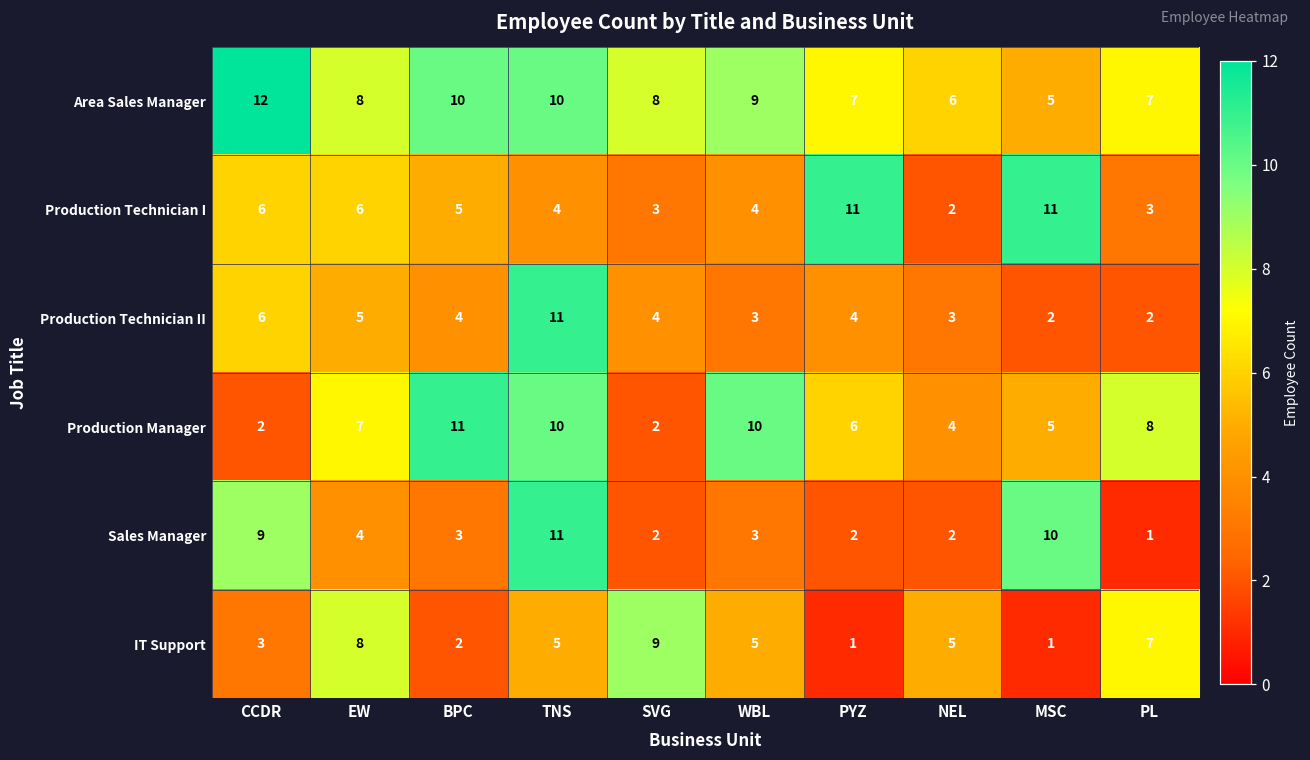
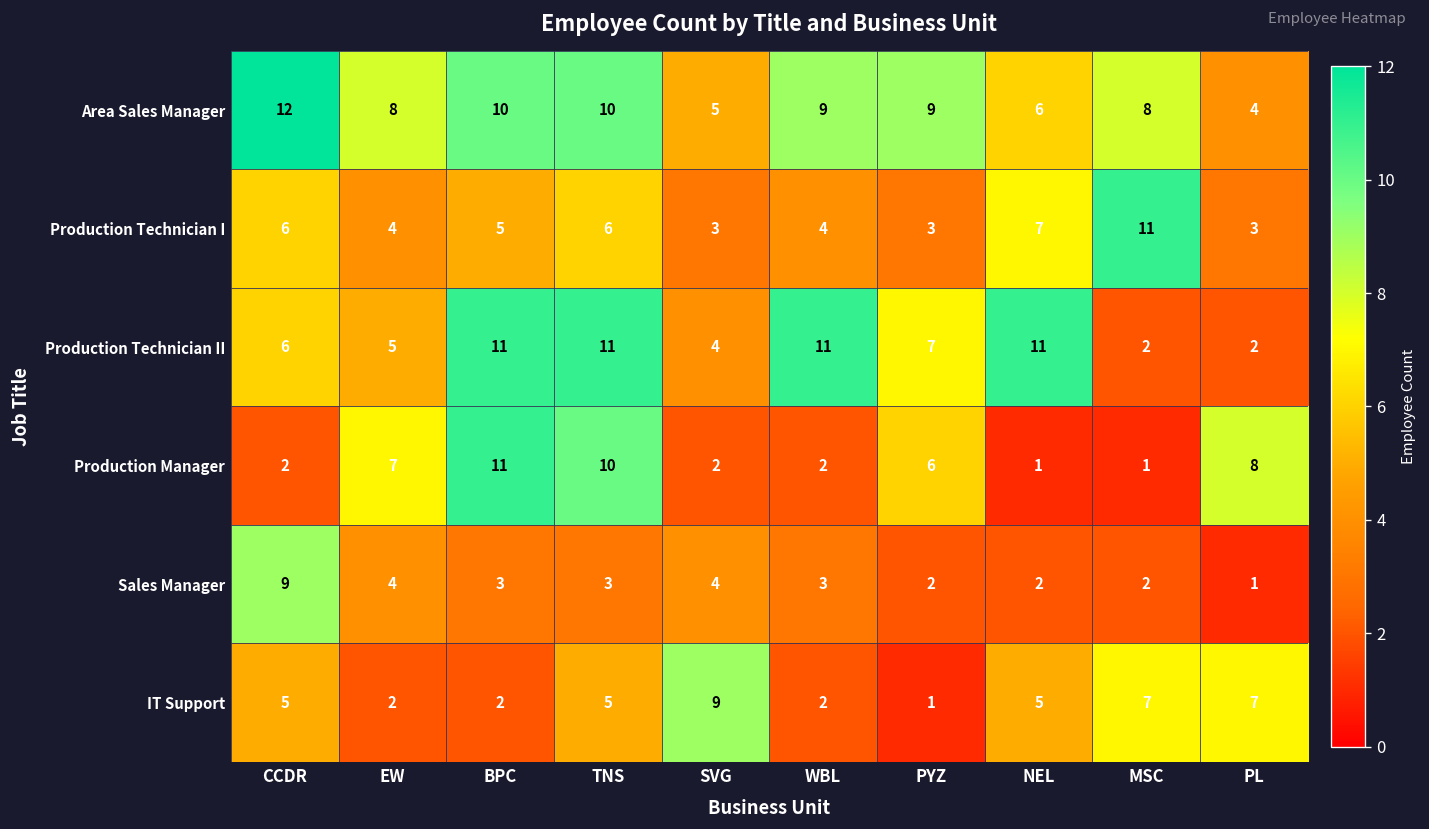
Area Sales Manager, SVG: 8 -> 5
Area Sales Manager, PYZ: 7 -> 9
Area Sales Manager, MSC: 5 -> 8
Area Sales Manager, PL: 7 -> 4
Production Technician I, EW: 6 -> 4
Production Technician I, TNS: 4 -> 6
Production Technician I, PYZ: 11 -> 3
Production Technician I, NEL: 2 -> 7
Production Technician II, BPC: 4 -> 11
Production Technician II, WBL: 3 -> 11
Production Technician II, PYZ: 4 -> 7
Production Technician II, NEL: 3 -> 11
Production Manager, WBL: 10 -> 2
Production Manager, NEL: 4 -> 1
Production Manager, MSC: 5 -> 1
Sales Manager, TNS: 11 -> 3
Sales Manager, SVG: 2 -> 4
Sales Manager, MSC: 10 -> 2
IT Support, CCDR: 3 -> 5
IT Support, EW: 8 -> 2
IT Support, WBL: 5 -> 2
IT Support, MSC: 1 -> 7
